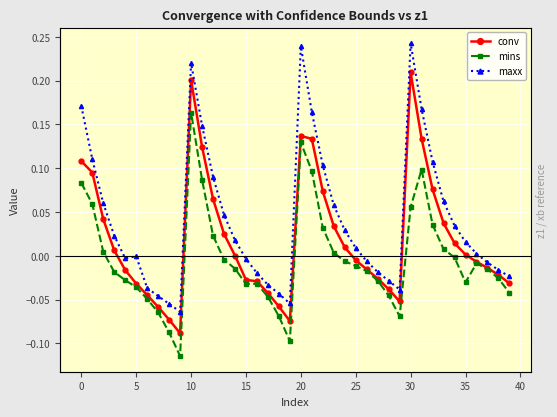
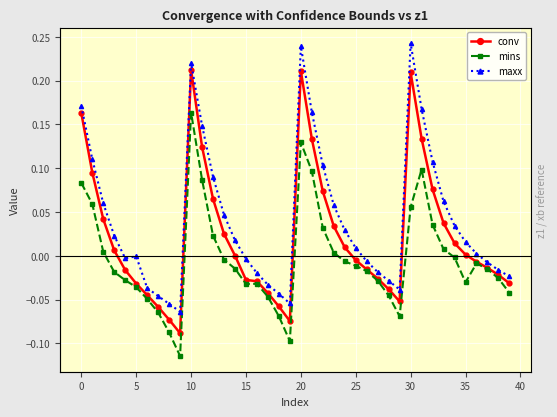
conv, 0: 0.11 -> 0.16
conv, 10: 0.20 -> 0.21
conv, 20: 0.14 -> 0.21
